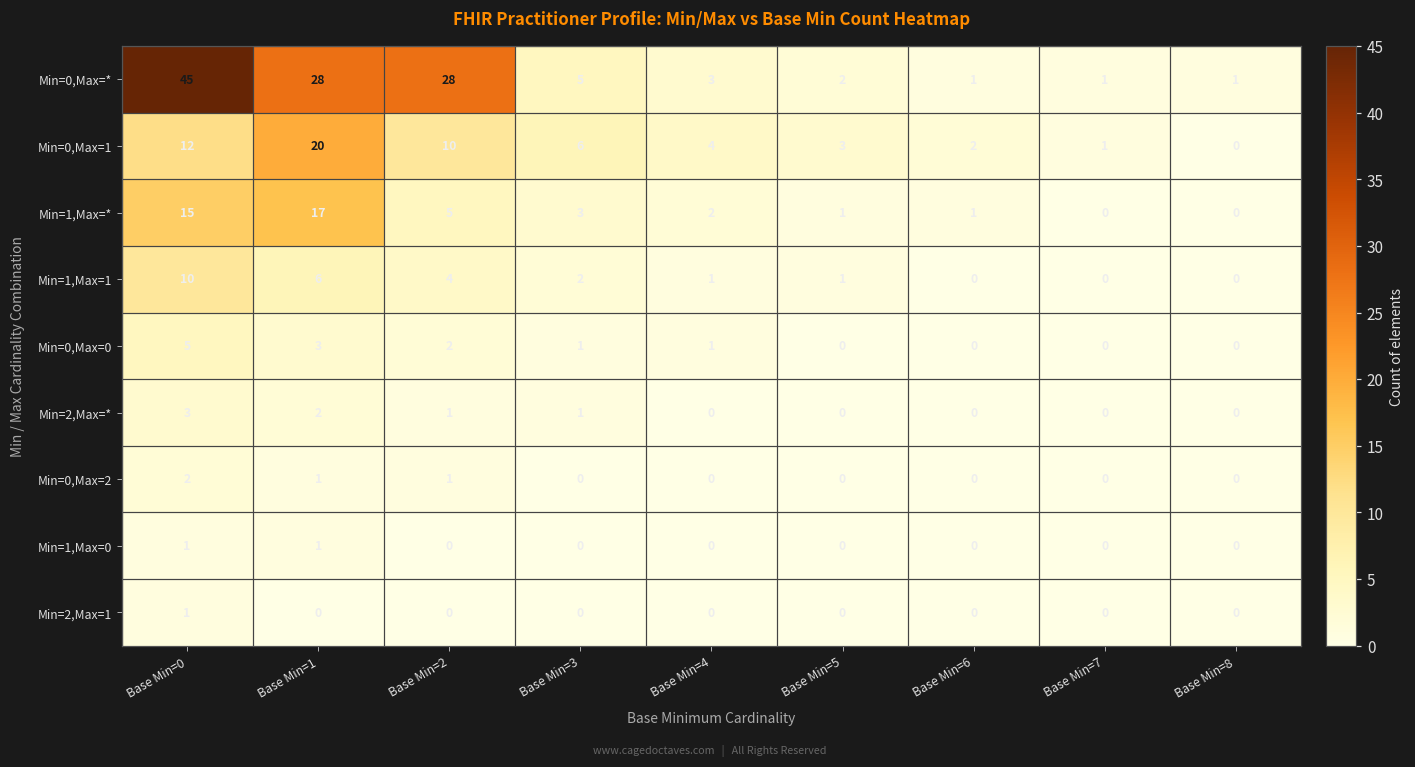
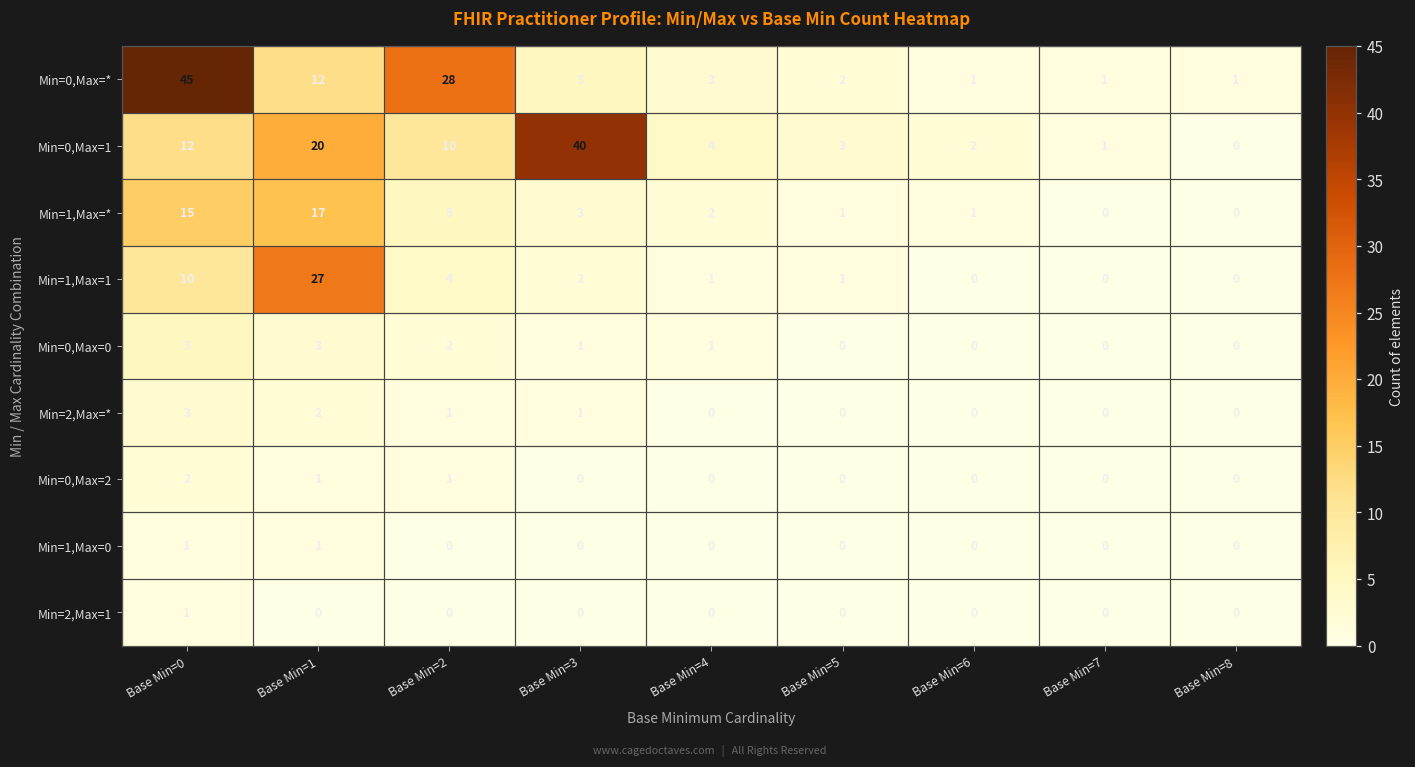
Min=0,Max=*, Base Min=1: 28 -> 12
Min=0,Max=1, Base Min=3: 6 -> 40
Min=1,Max=1, Base Min=1: 6 -> 27
